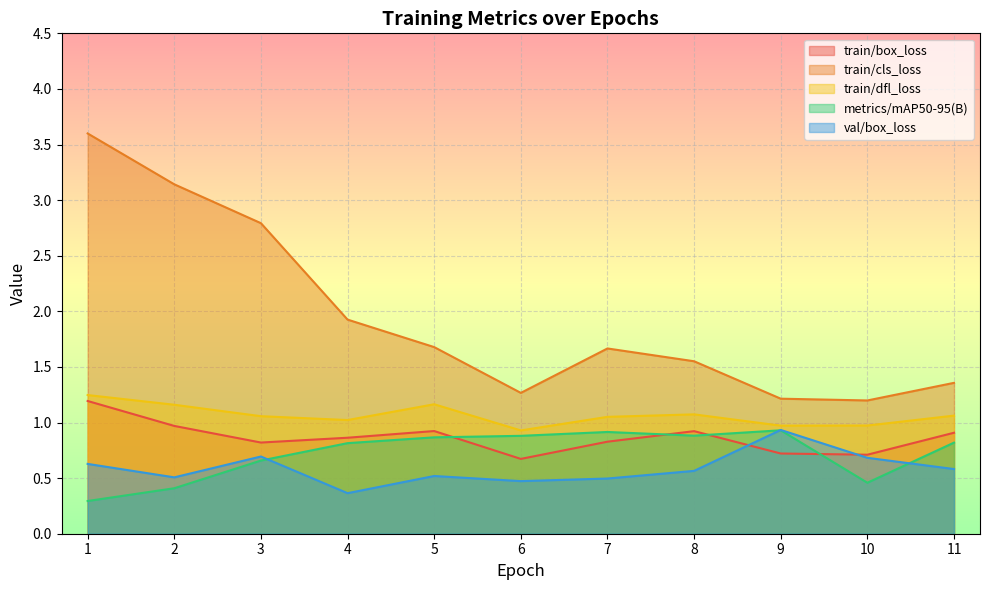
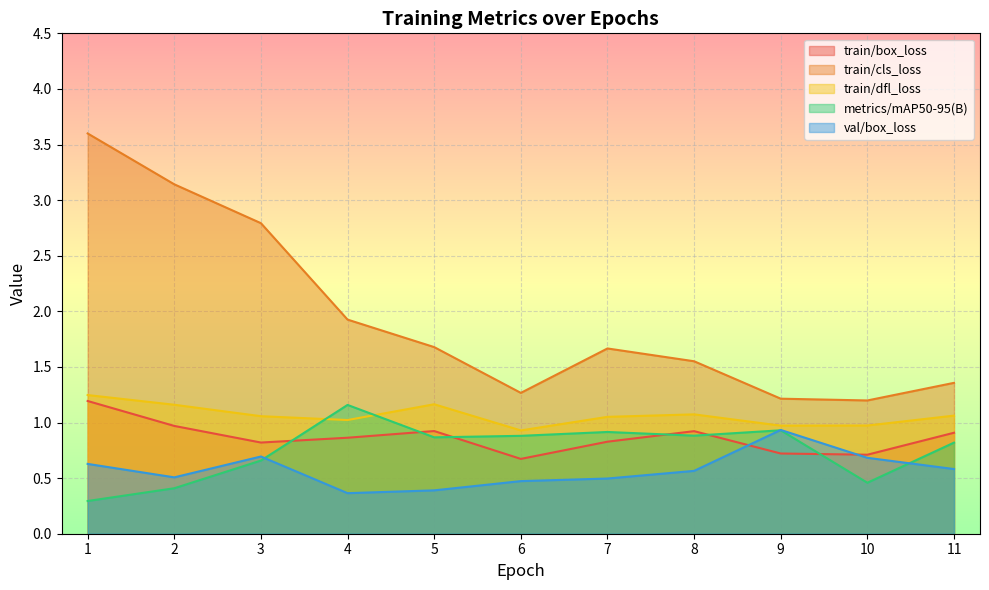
metrics/mAP50-95(B), 4: 0.81 -> 1.16
val/box_loss, 5: 0.52 -> 0.39
